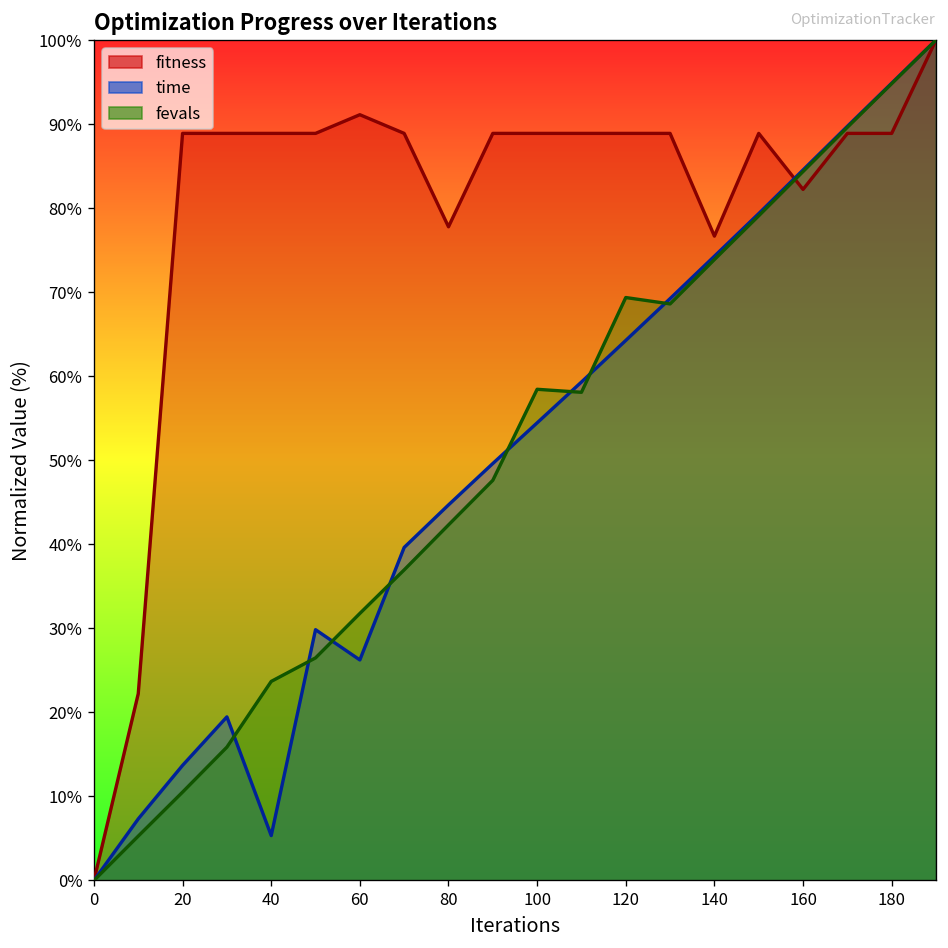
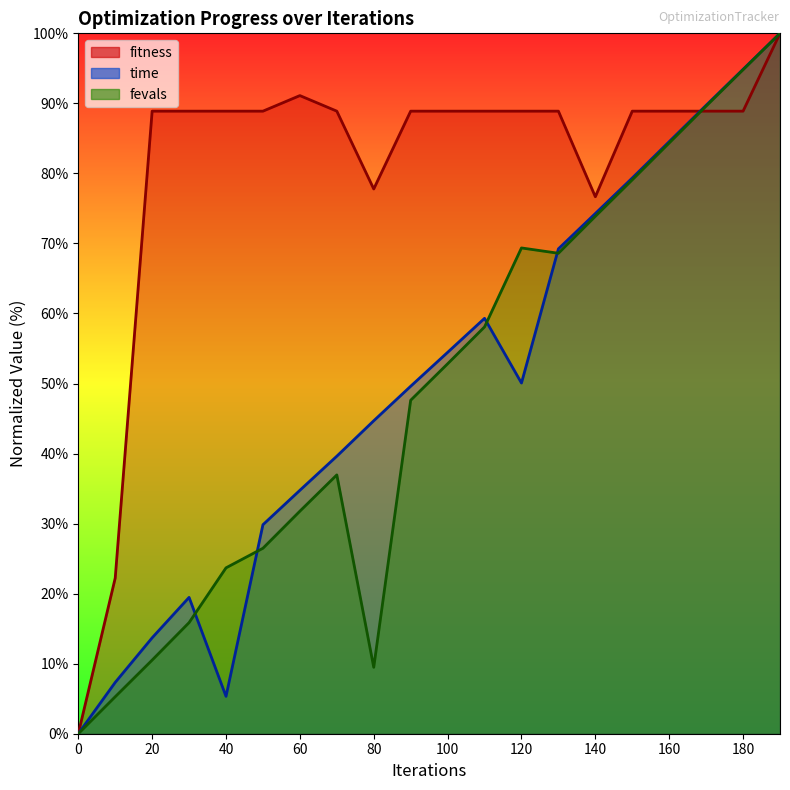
time, 60: 26% -> 35%
fevals, 80: 42% -> 9%
fevals, 100: 58% -> 53%
time, 120: 64% -> 50%
fitness, 160: 82% -> 89%
